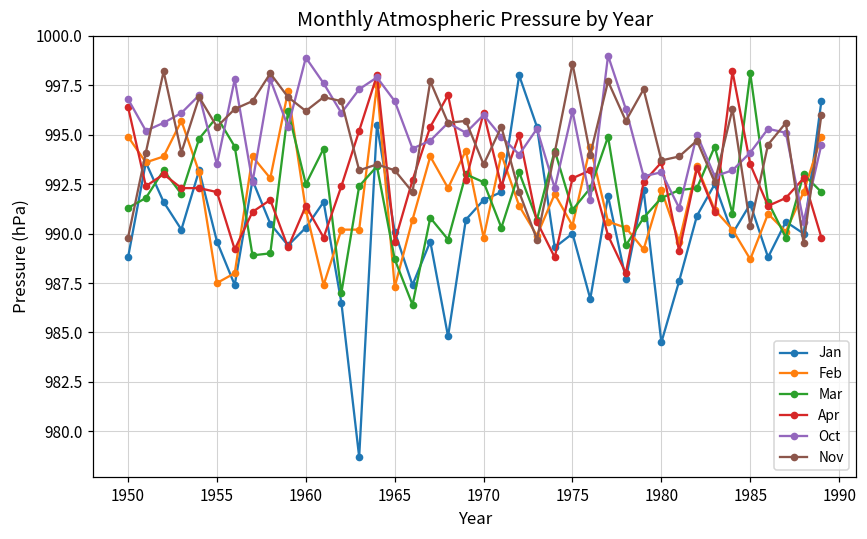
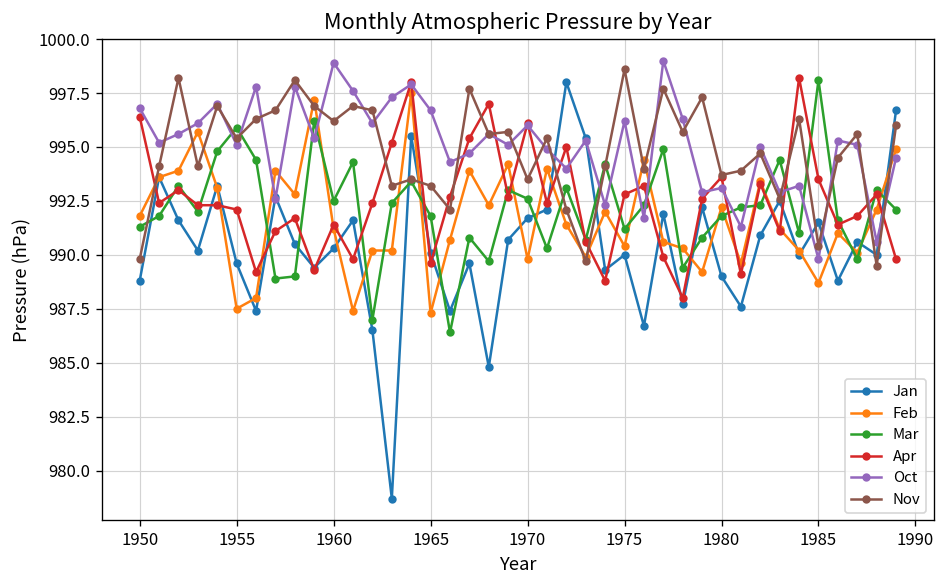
Feb, 1950: 994.9 -> 991.8
Oct, 1955: 993.5 -> 995.1
Mar, 1965: 988.7 -> 991.8
Jan, 1980: 984.5 -> 989.0
Oct, 1985: 994.1 -> 989.8
